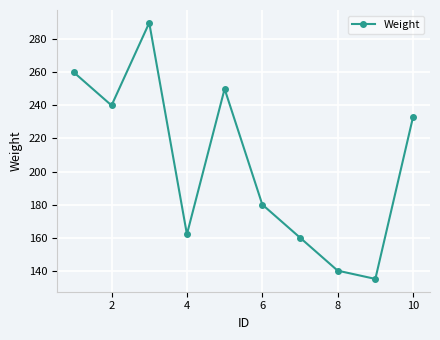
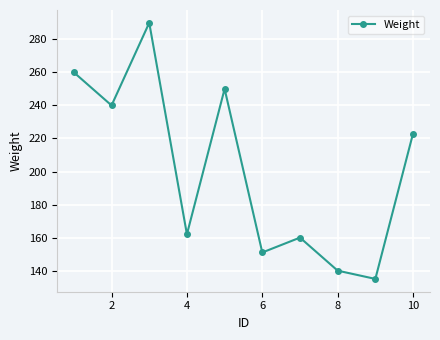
6: 180 -> 151
10: 233 -> 223
